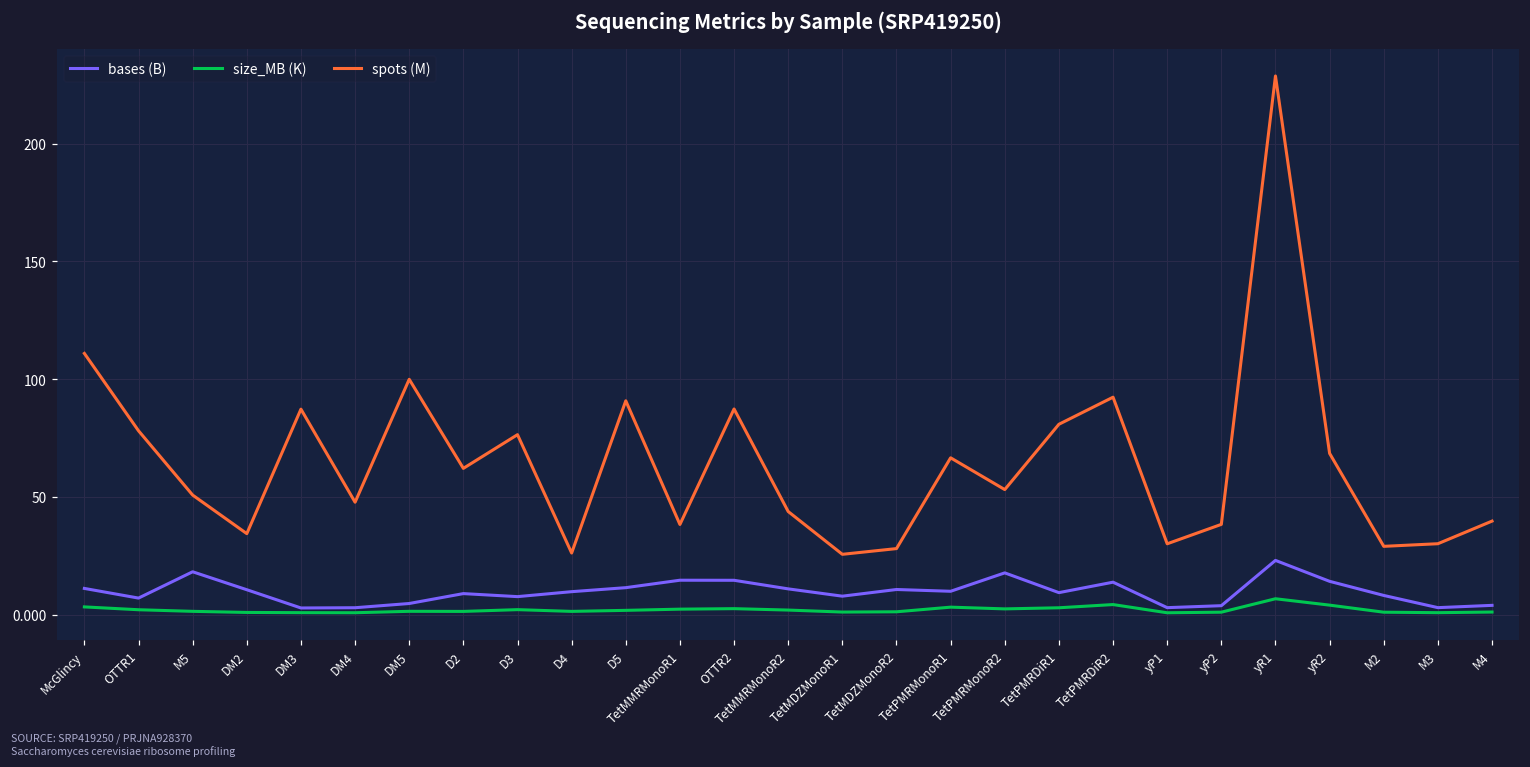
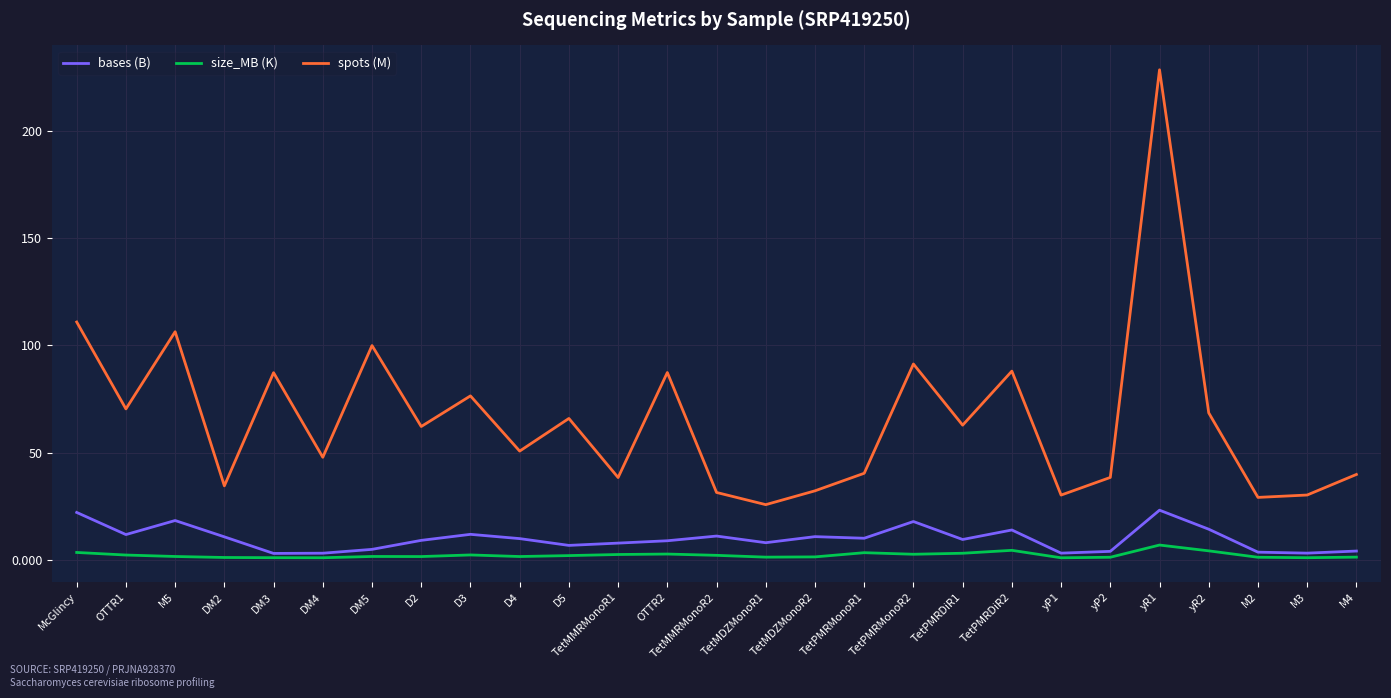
bases (B), McGlincy: 11 -> 22
bases (B), OTTR1: 7 -> 12
spots (M), OTTR1: 78 -> 70
spots (M), M5: 51 -> 106
bases (B), D3: 8 -> 12
spots (M), D4: 26 -> 51
bases (B), D5: 12 -> 7
spots (M), D5: 91 -> 66
bases (B), TetMMRMonoR1: 15 -> 8
bases (B), OTTR2: 15 -> 9
spots (M), TetMMRMonoR2: 44 -> 31
spots (M), TetMDZMonoR2: 28 -> 32
spots (M), TetPMRMonoR1: 67 -> 40
spots (M), TetPMRMonoR2: 53 -> 91
spots (M), TetPMRDiR1: 81 -> 63
spots (M), TetPMRDiR2: 92 -> 88
bases (B), M2: 8 -> 3
